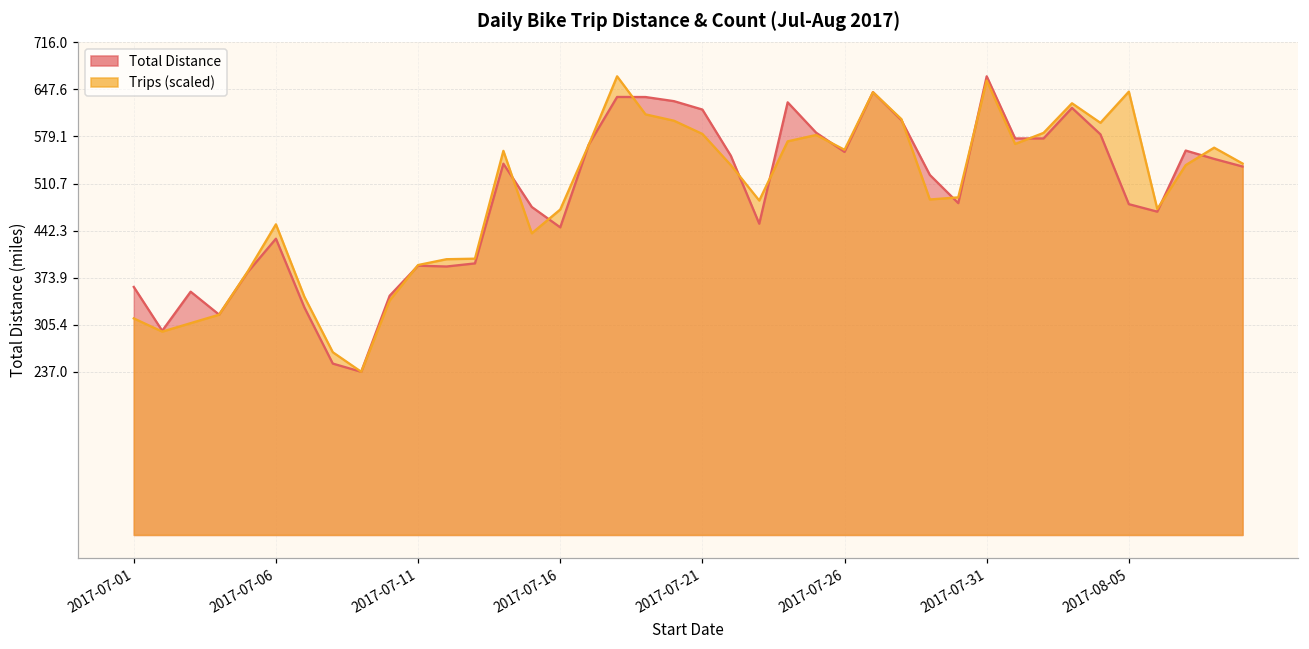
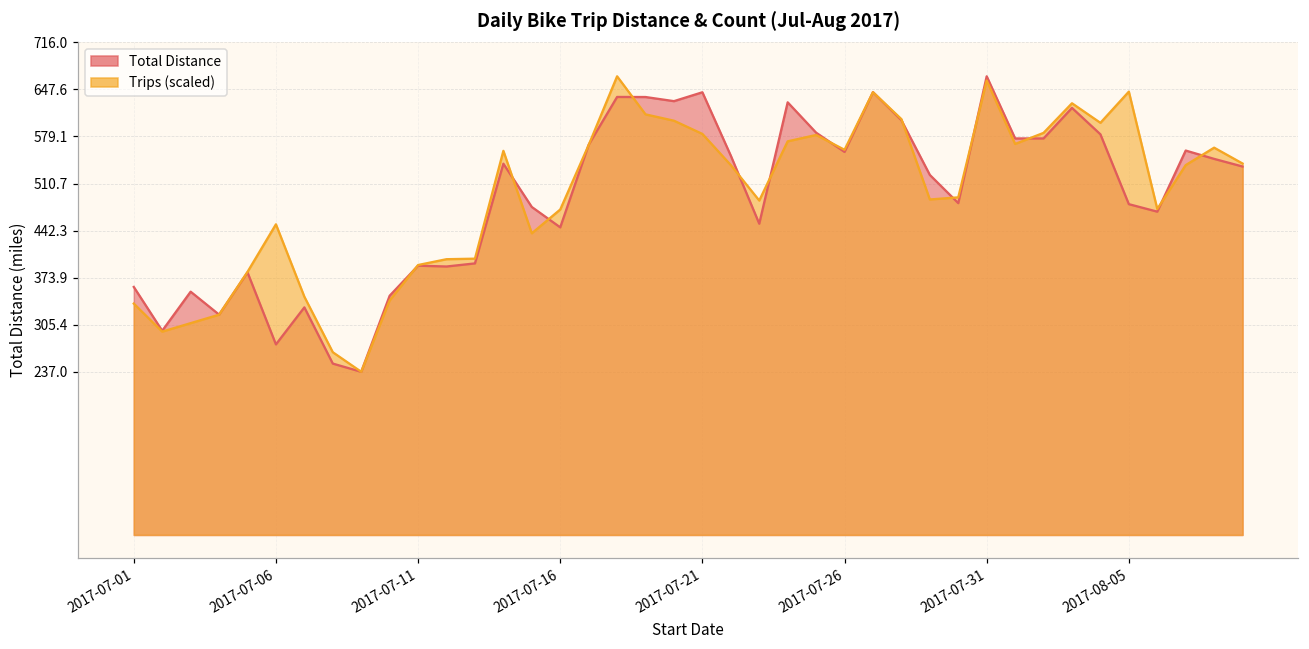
Trips (scaled), 2017-07-01: 310 -> 340
Total Distance, 2017-07-06: 430 -> 280
Total Distance, 2017-07-21: 620 -> 640
